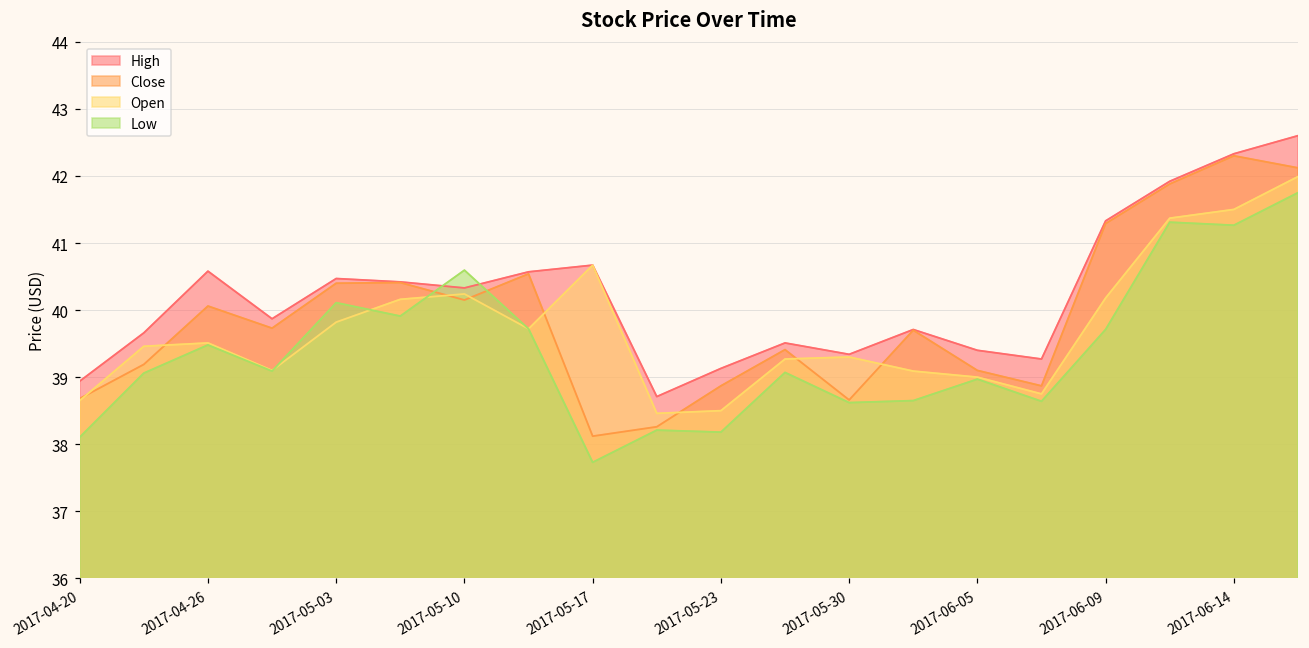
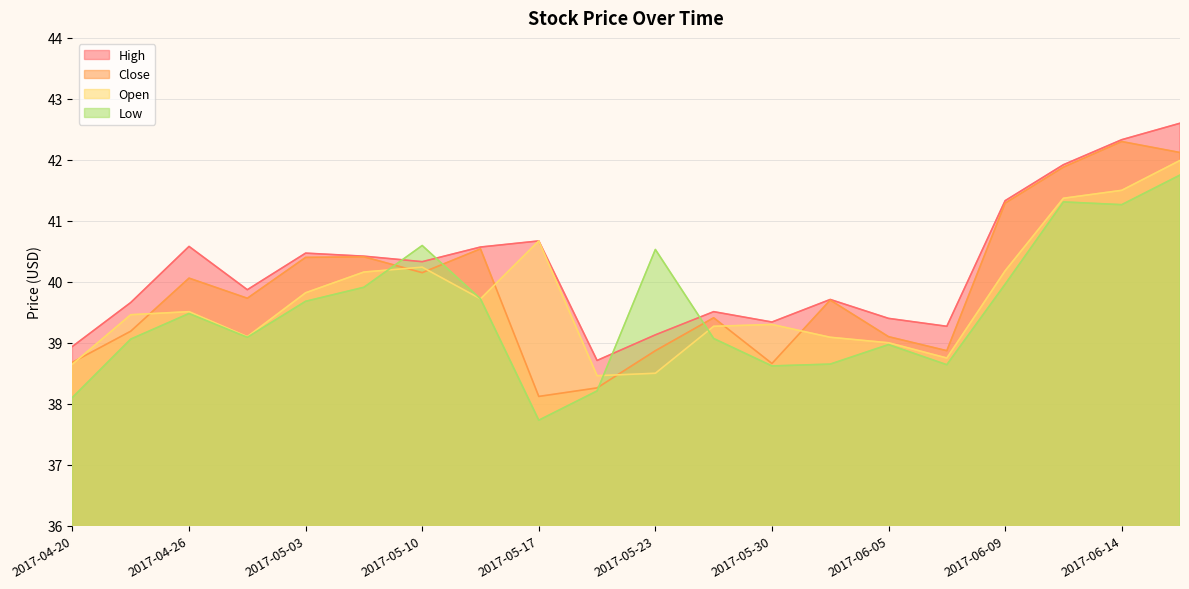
Low, 2017-05-03: 40.1 -> 39.7
Low, 2017-05-23: 38.2 -> 40.5
Low, 2017-06-09: 39.7 -> 40.0
